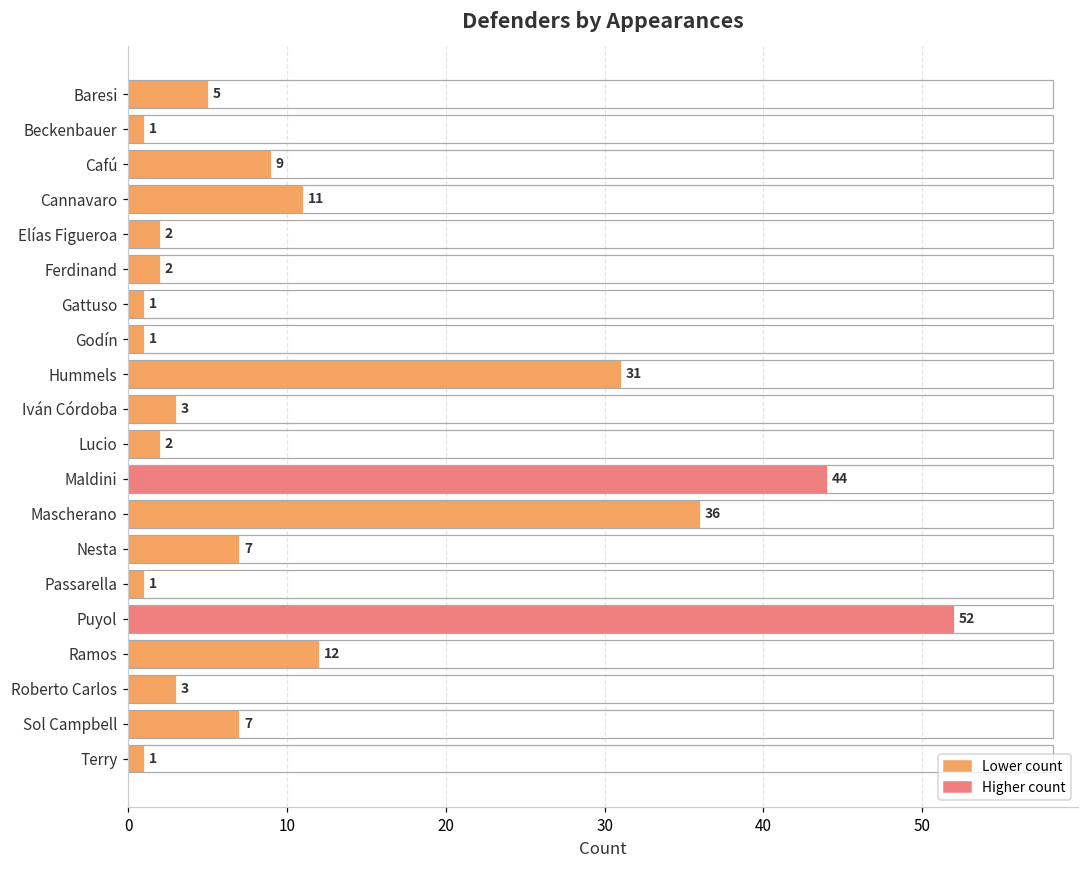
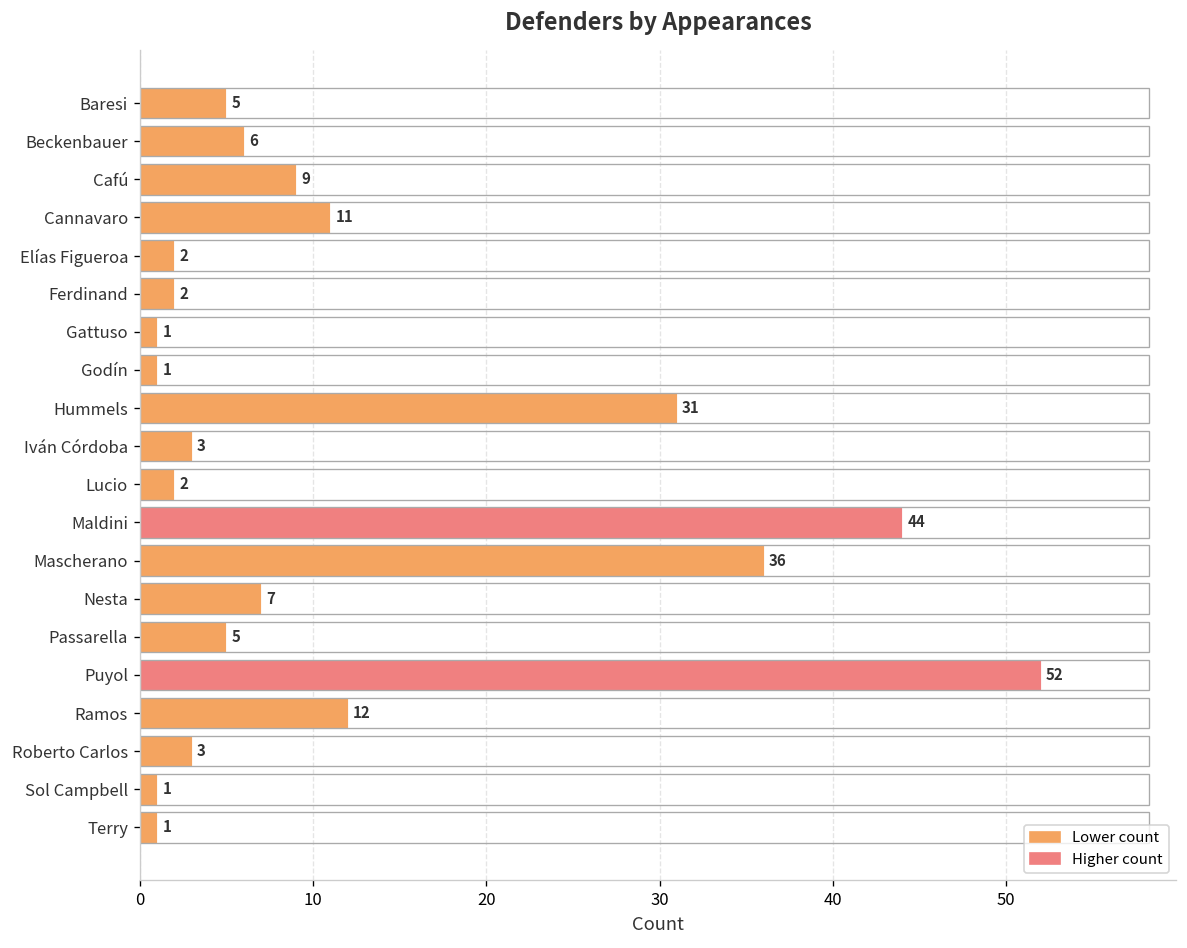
Beckenbauer: 1 -> 6
Passarella: 1 -> 5
Sol Campbell: 7 -> 1
